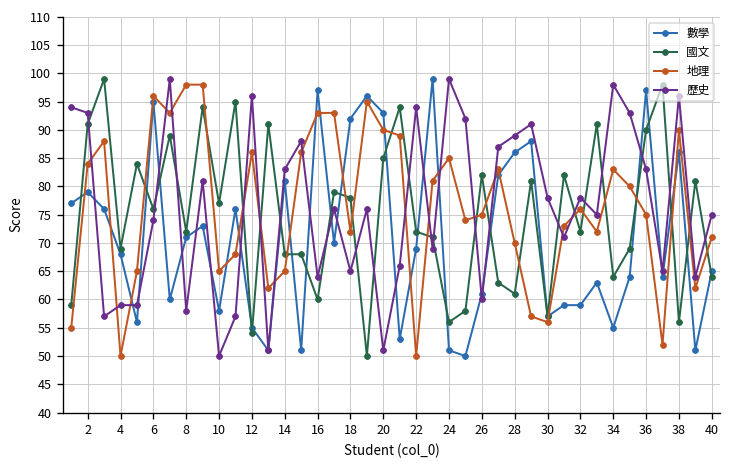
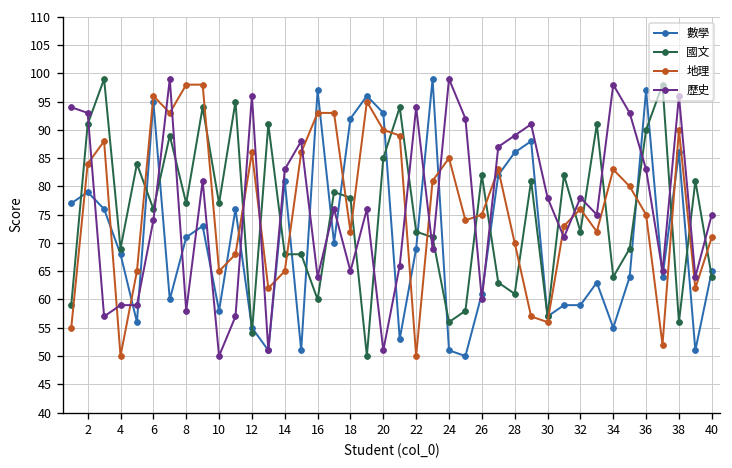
國文, 8: 72 -> 77
